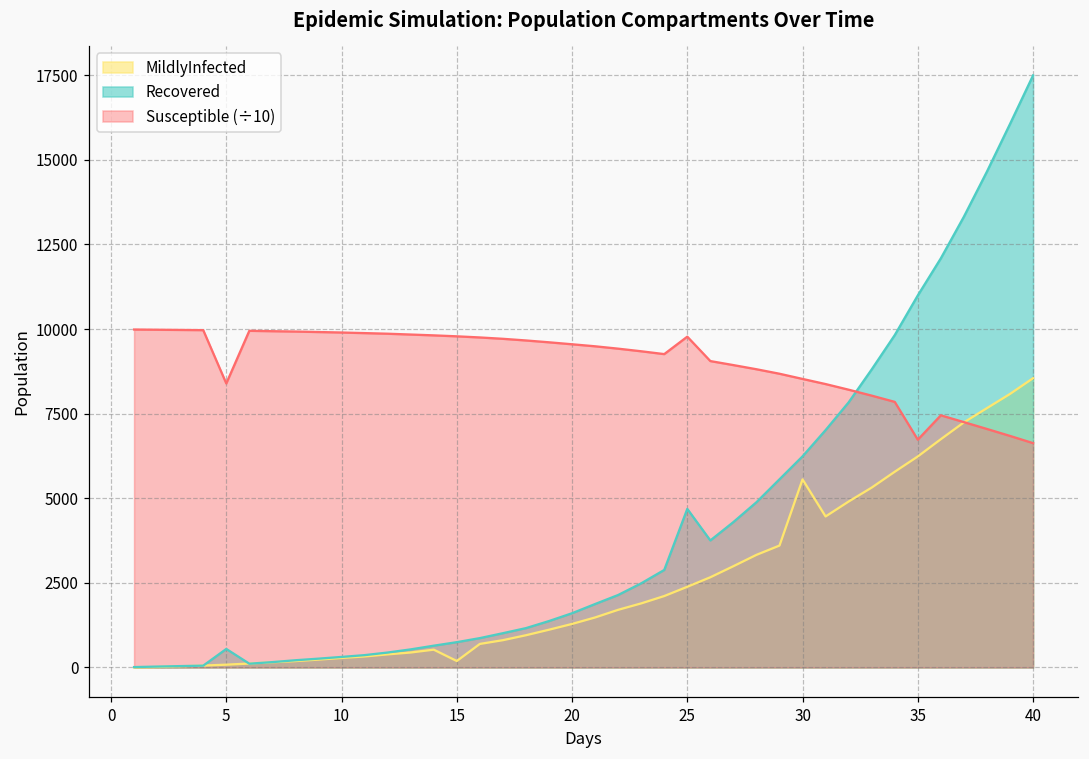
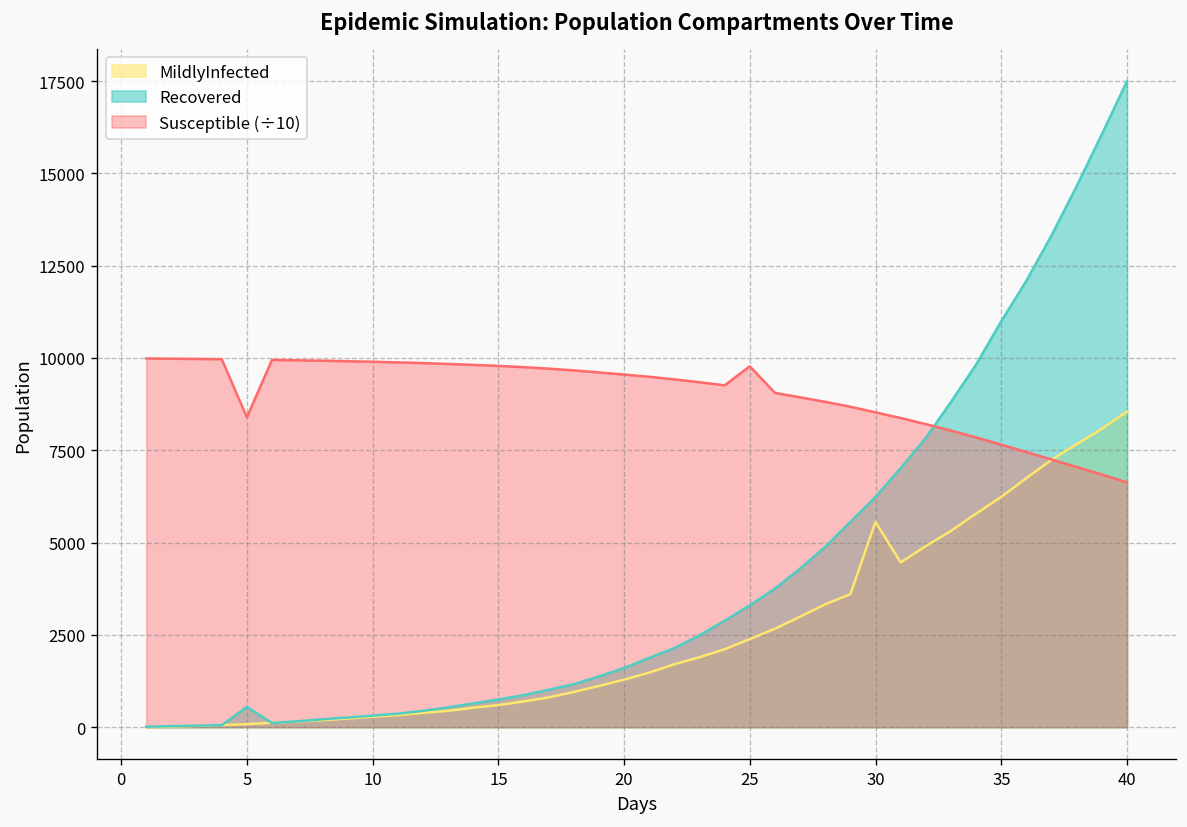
MildlyInfected, 15: 200 -> 600
Recovered, 25: 4700 -> 3300
Susceptible (÷10), 35: 6700 -> 7700
